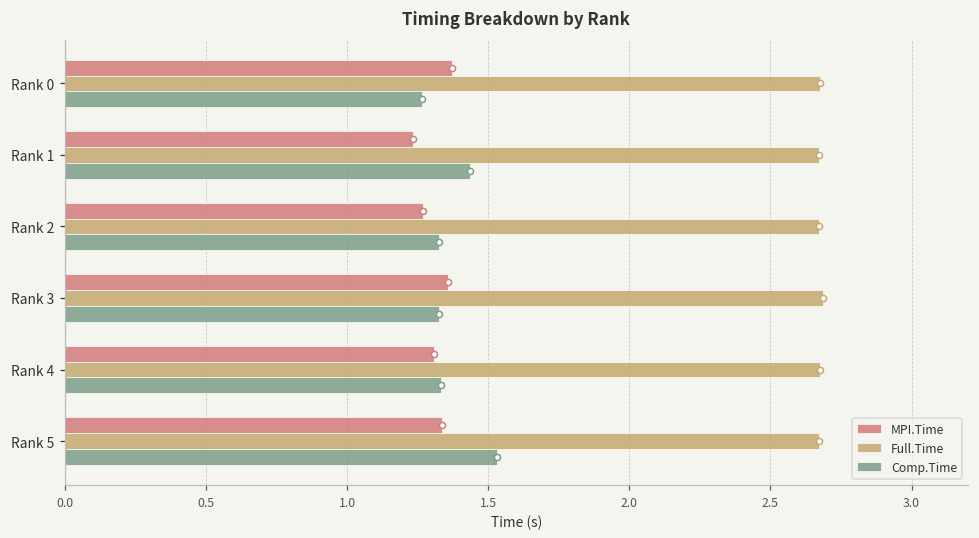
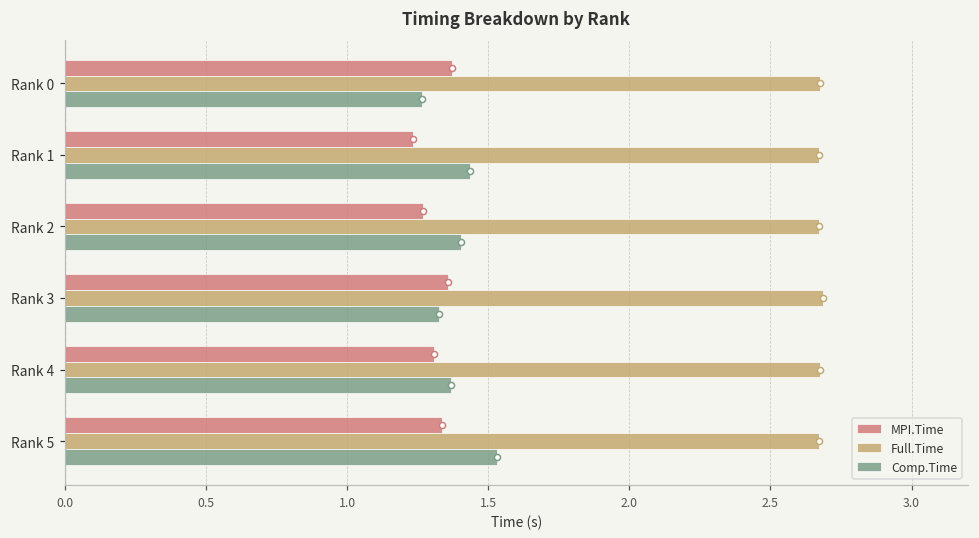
Comp.Time, Rank 2: 1.33 -> 1.40
Comp.Time, Rank 4: 1.33 -> 1.37
